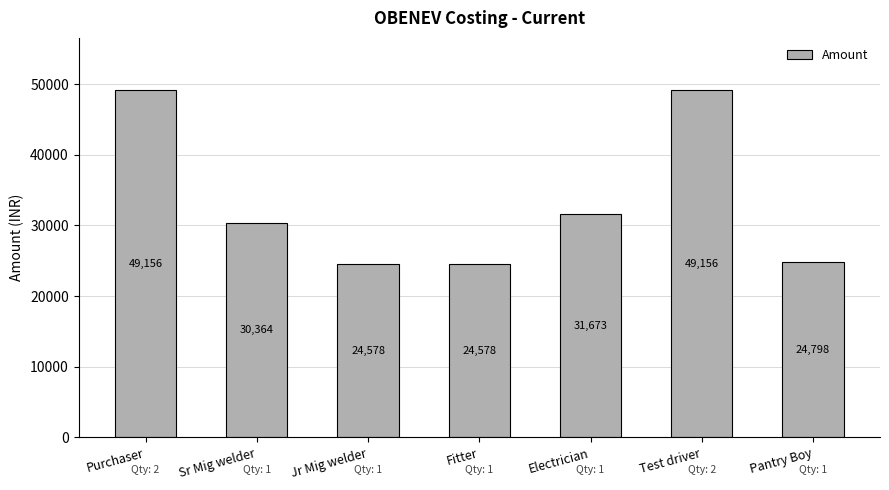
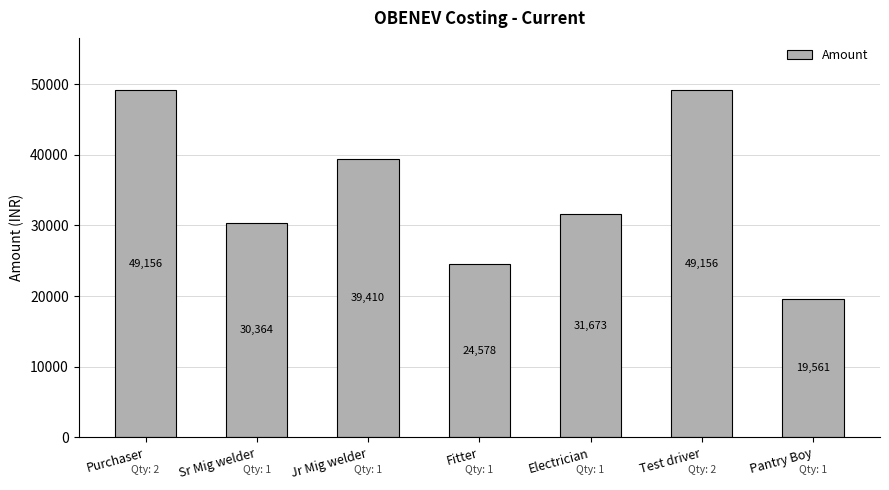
Jr Mig welder: 24,578 -> 39,410
Pantry Boy: 24,798 -> 19,561
